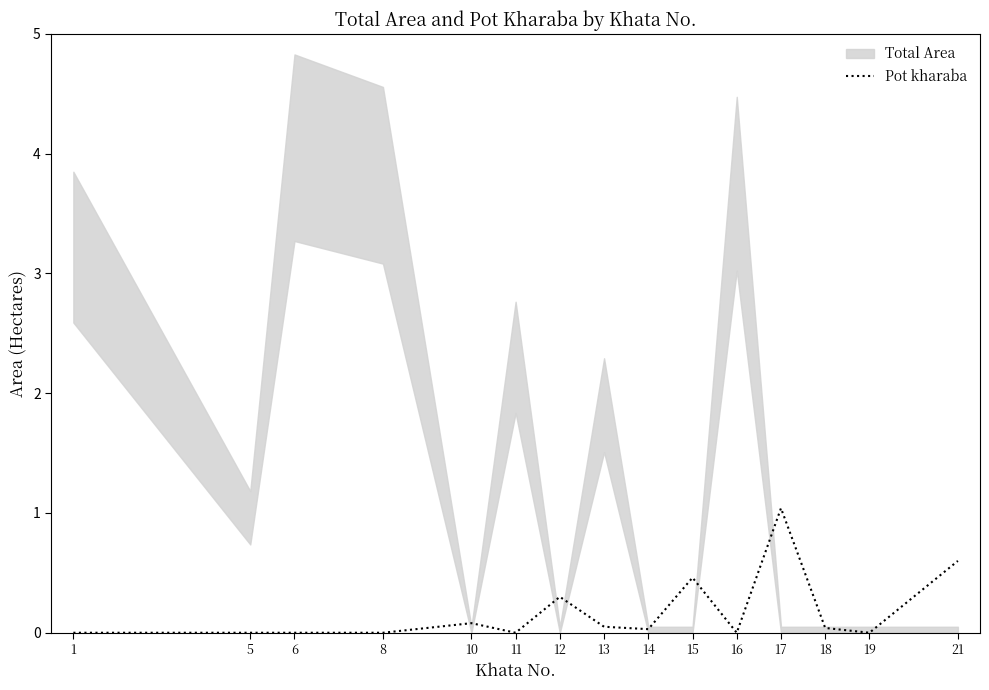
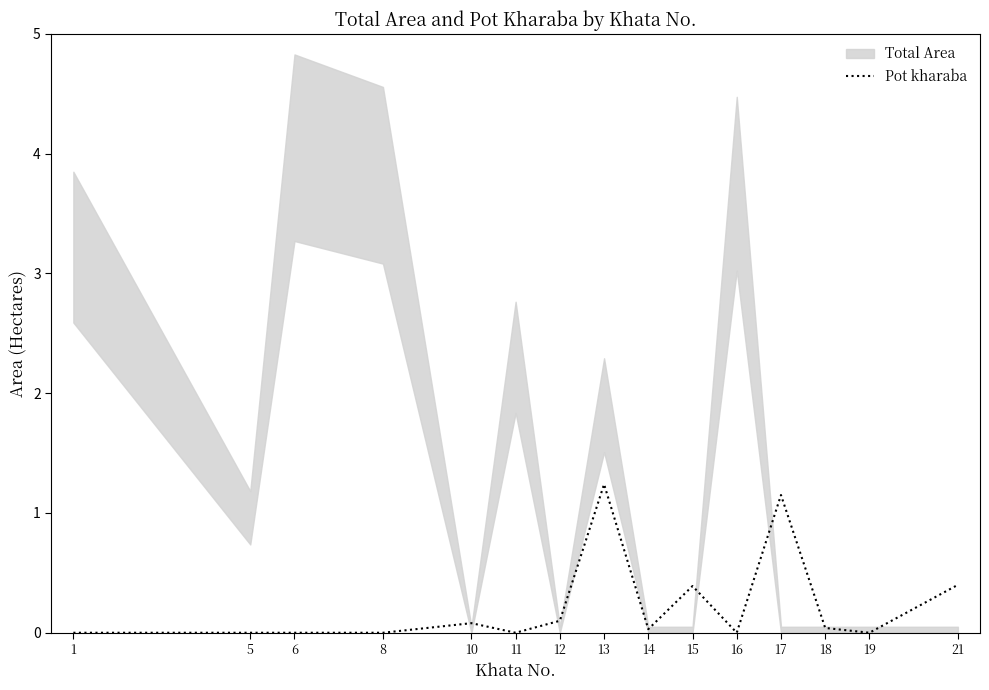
Pot kharaba, 12: 0.3 -> 0.1
Pot kharaba, 13: 0.05 -> 1.24
Pot kharaba, 15: 0.46 -> 0.39
Pot kharaba, 17: 1.04 -> 1.15
Pot kharaba, 21: 0.6 -> 0.4
